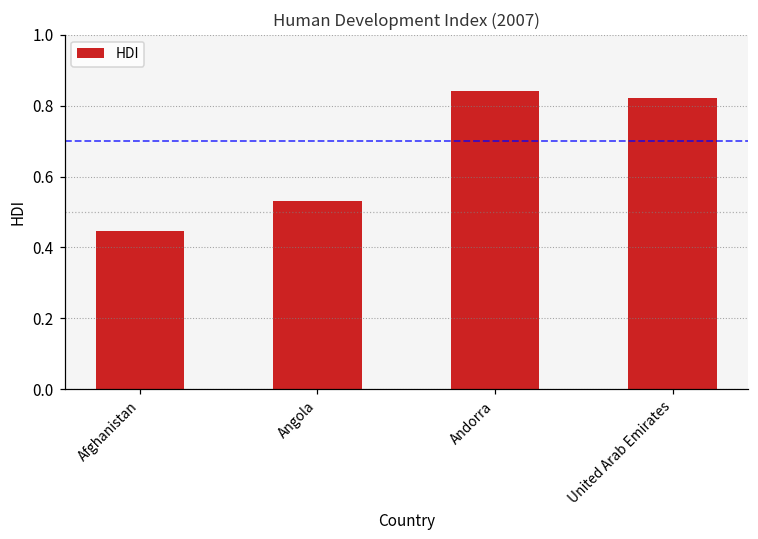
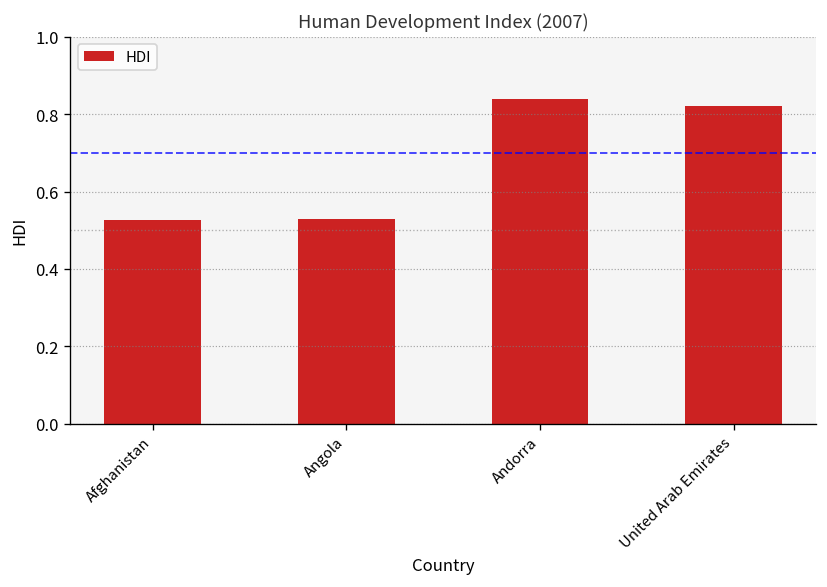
Afghanistan: 0.45 -> 0.53
